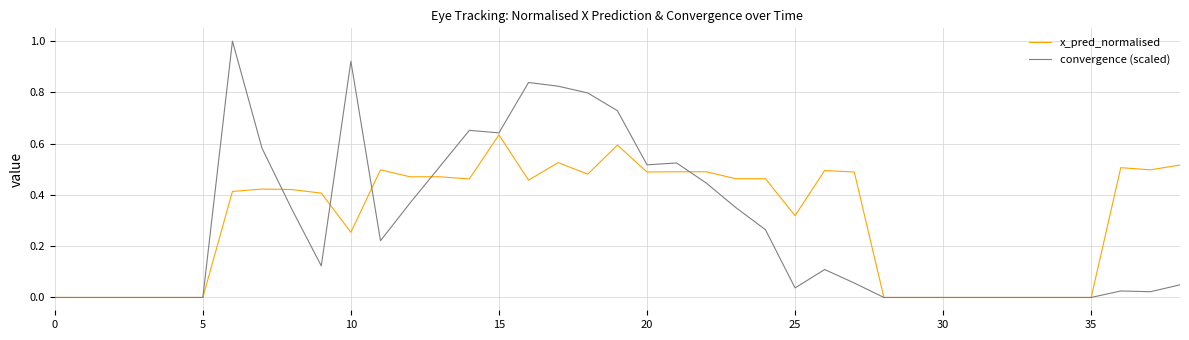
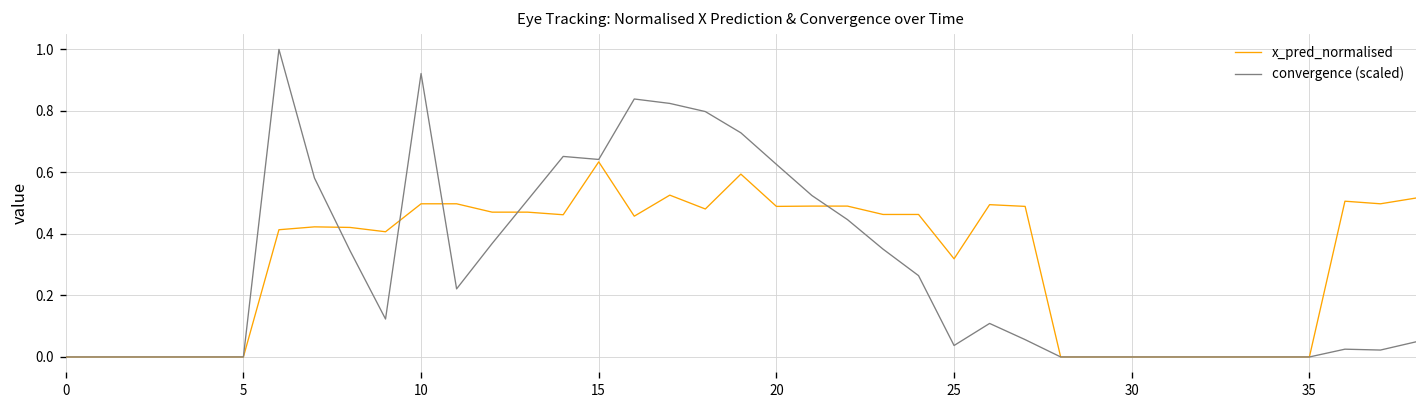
x_pred_normalised, 10: 0.25 -> 0.50
convergence (scaled), 20: 0.52 -> 0.63
